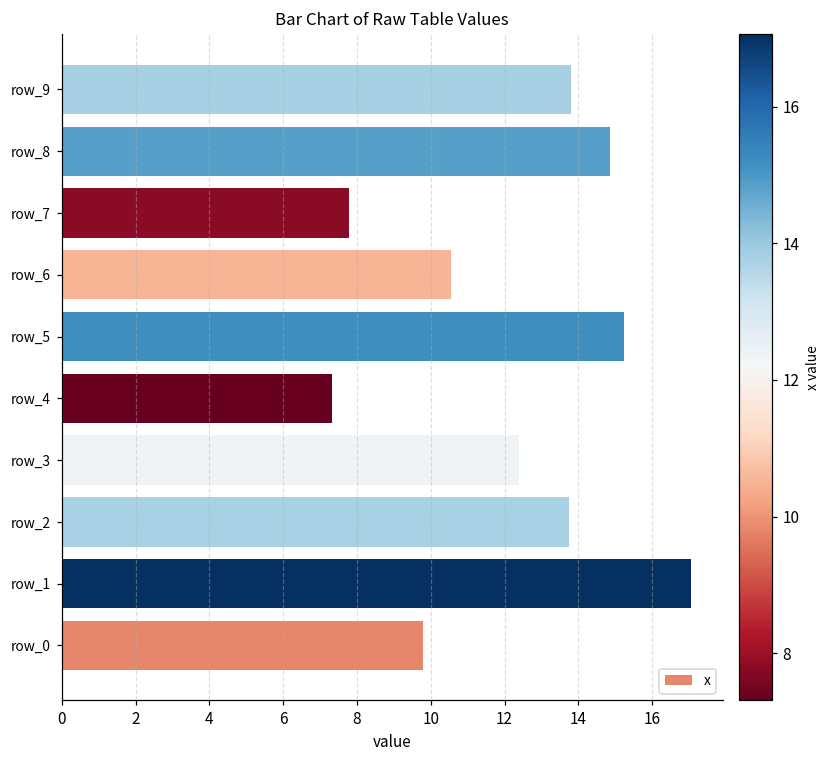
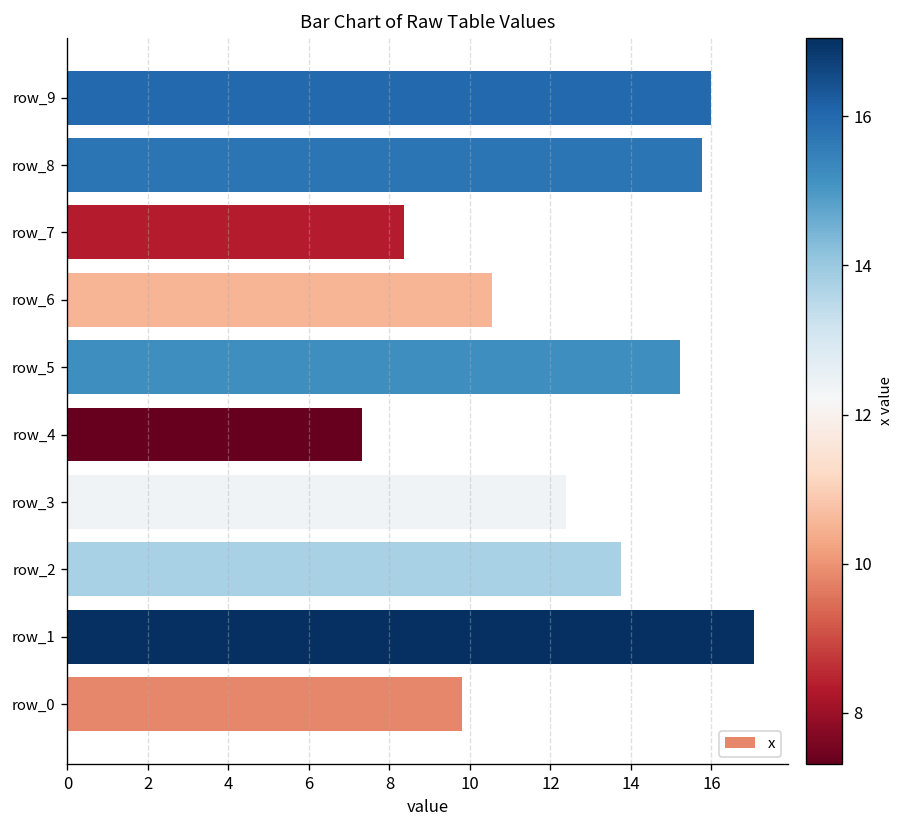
row_9: 13.8 -> 16.0
row_8: 14.9 -> 15.8
row_7: 7.8 -> 8.4
